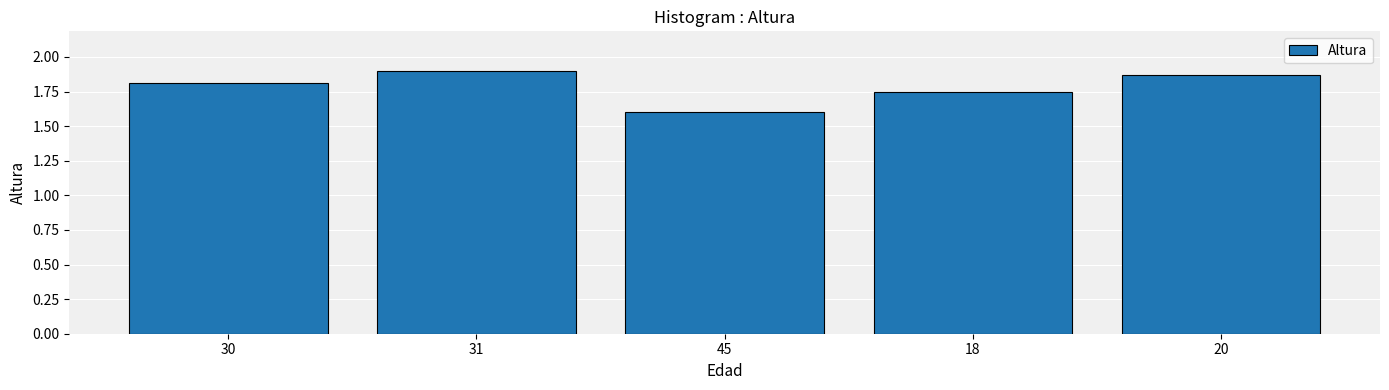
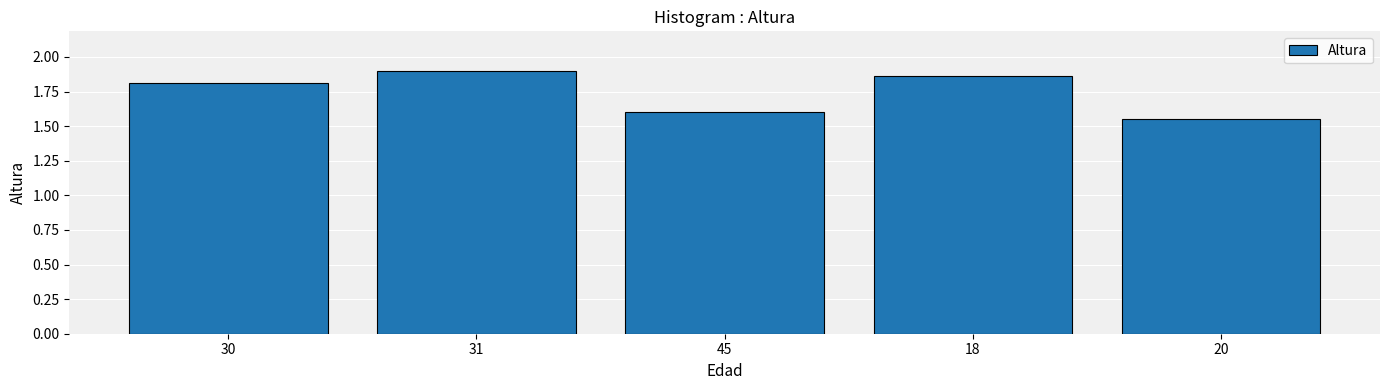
18: 1.75 -> 1.86
20: 1.87 -> 1.55
